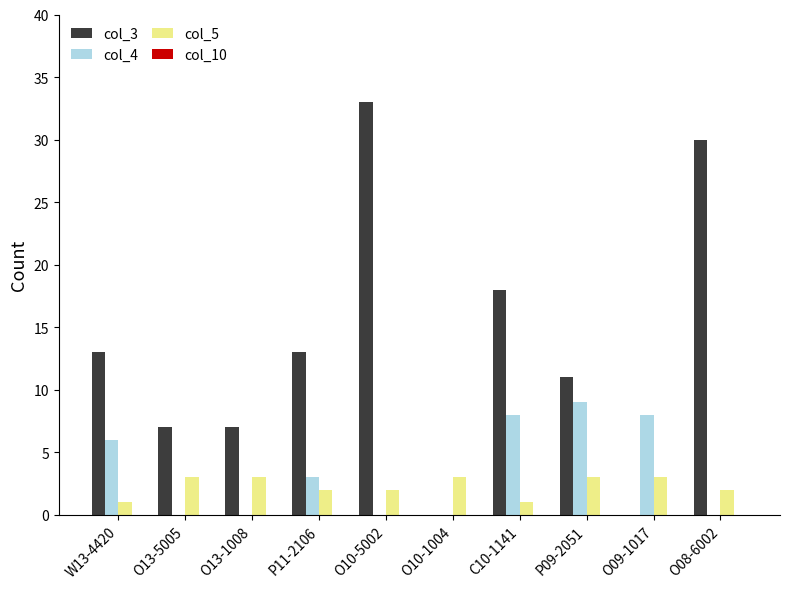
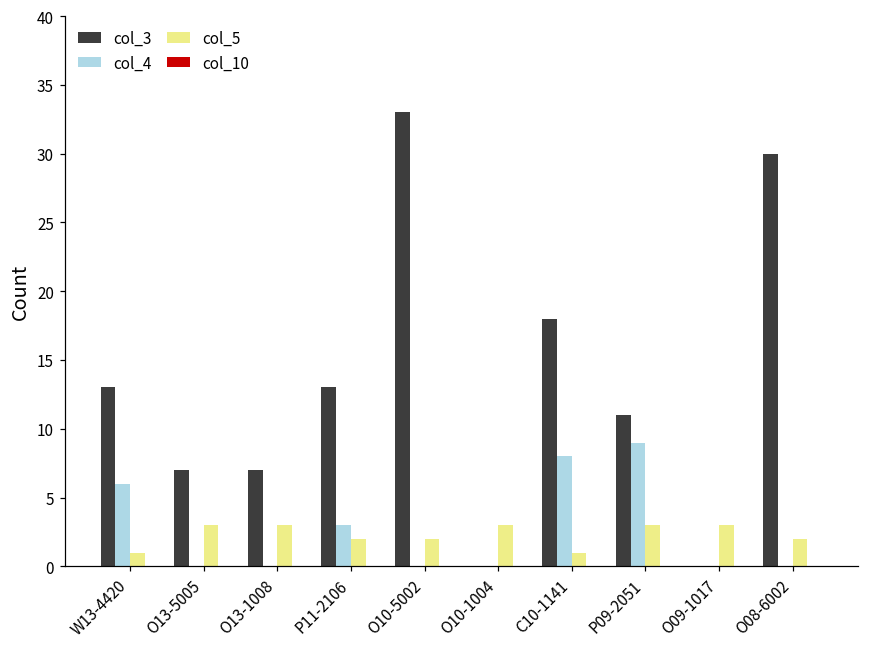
col_4, O09-1017: 8 -> 0
